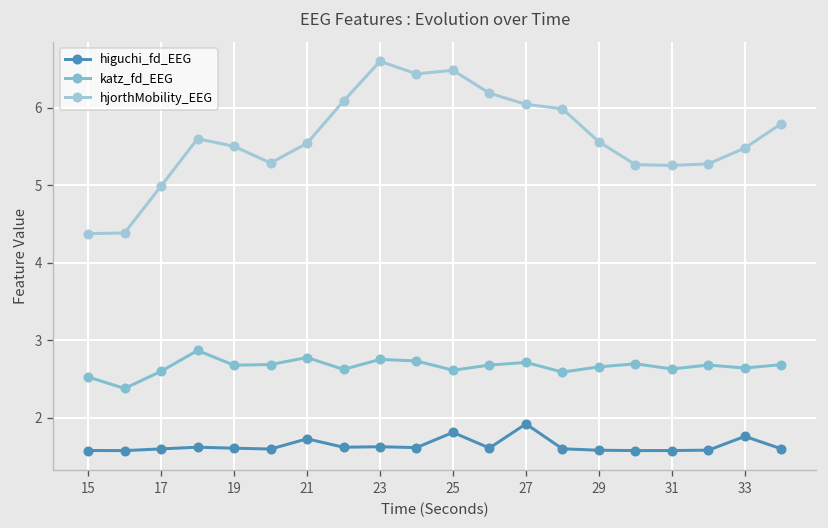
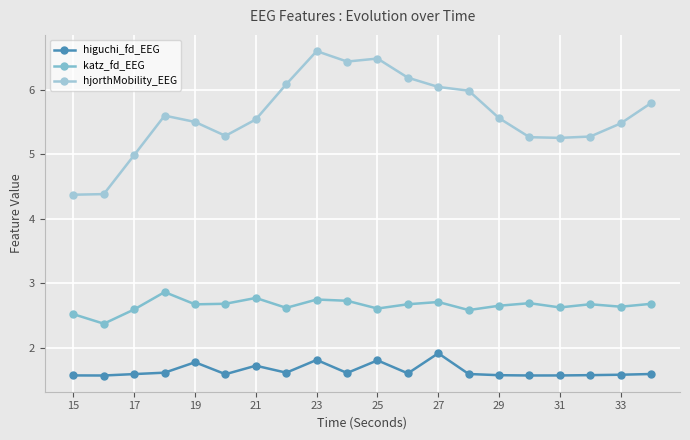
higuchi_fd_EEG, 19: 1.6 -> 1.8
higuchi_fd_EEG, 23: 1.6 -> 1.8
higuchi_fd_EEG, 33: 1.8 -> 1.6
